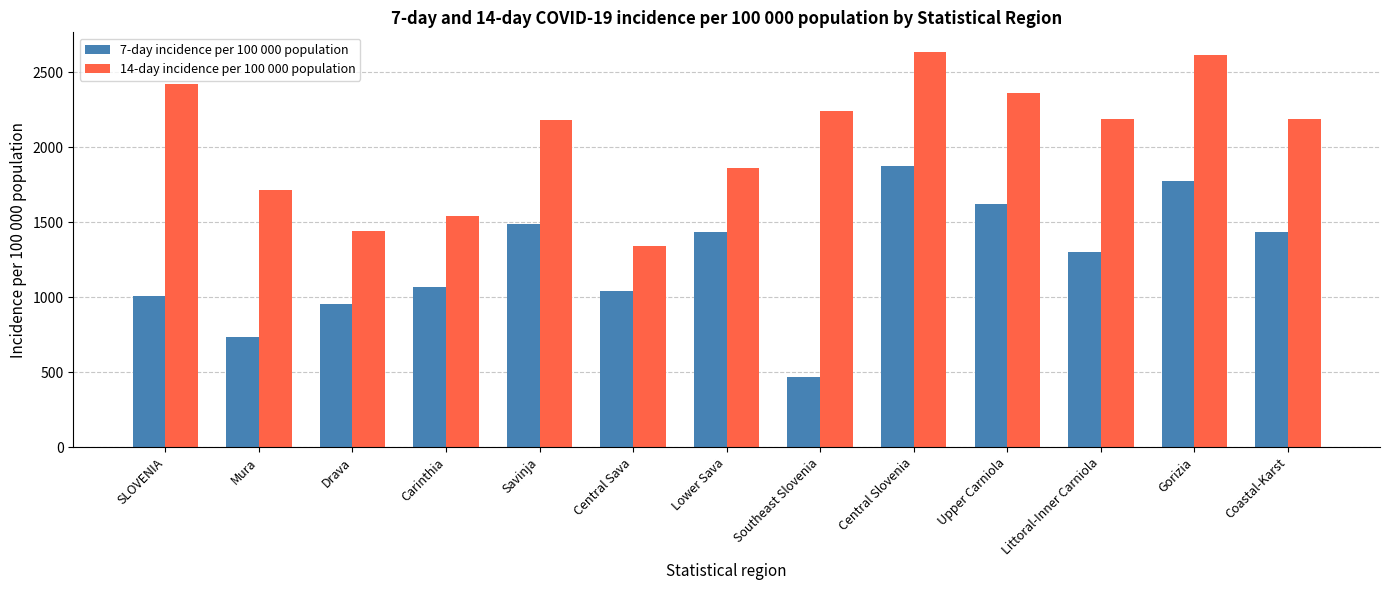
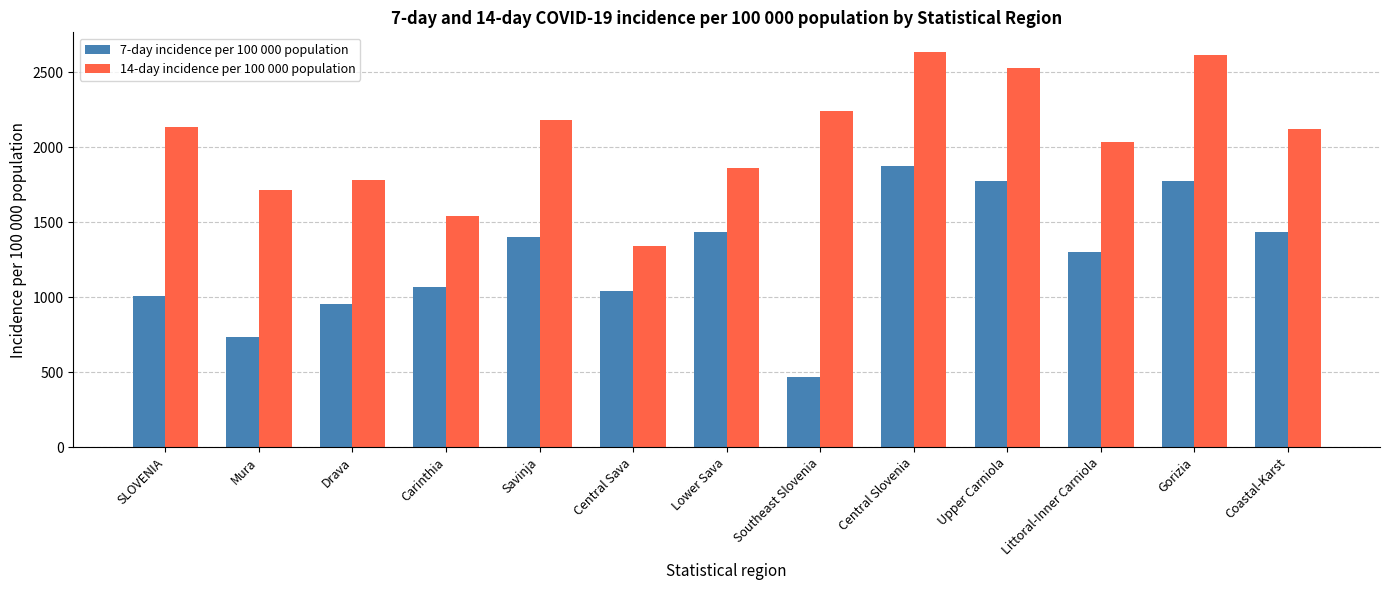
14-day incidence per 100 000 population, SLOVENIA: 2420 -> 2130
14-day incidence per 100 000 population, Drava: 1440 -> 1780
7-day incidence per 100 000 population, Savinja: 1490 -> 1400
7-day incidence per 100 000 population, Upper Carniola: 1620 -> 1780
14-day incidence per 100 000 population, Upper Carniola: 2360 -> 2530
14-day incidence per 100 000 population, Littoral-Inner Carniola: 2190 -> 2030
14-day incidence per 100 000 population, Coastal-Karst: 2190 -> 2120
